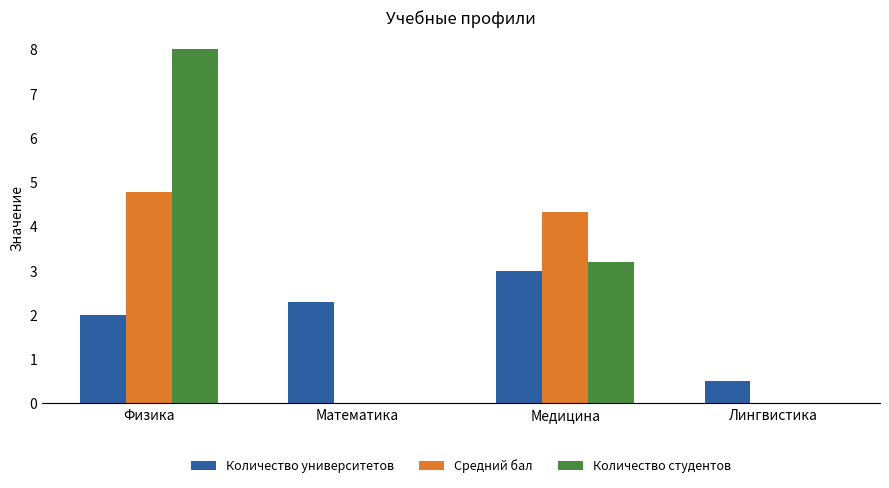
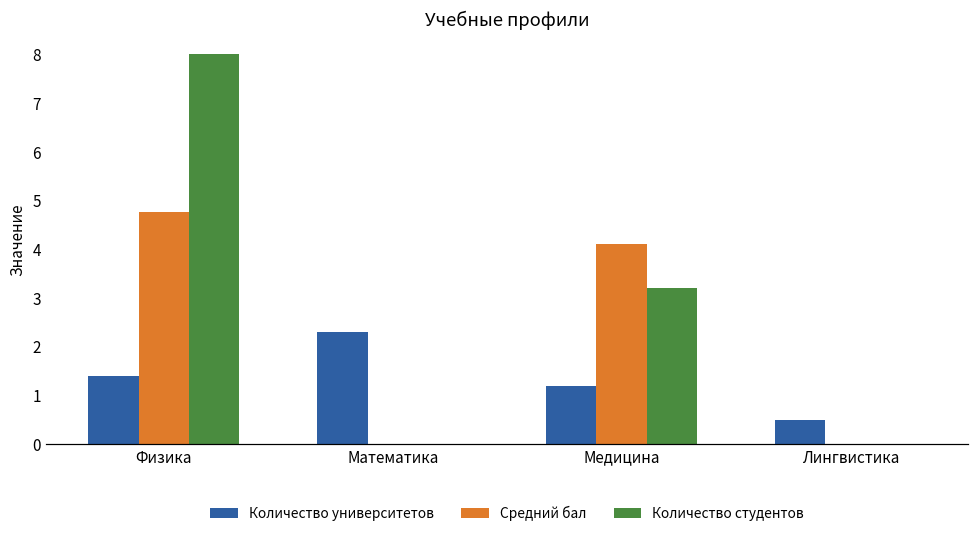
Количество университетов, Физика: 2.0 -> 1.4
Количество университетов, Медицина: 3.0 -> 1.2
Средний бал, Медицина: 4.3 -> 4.1
